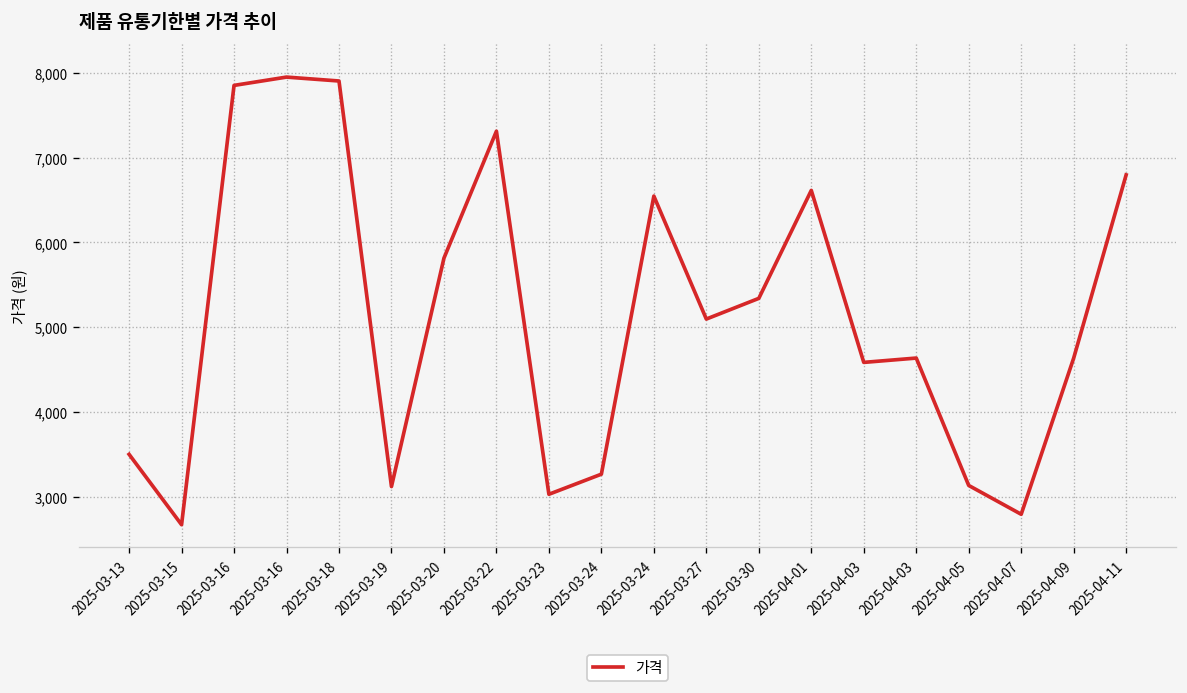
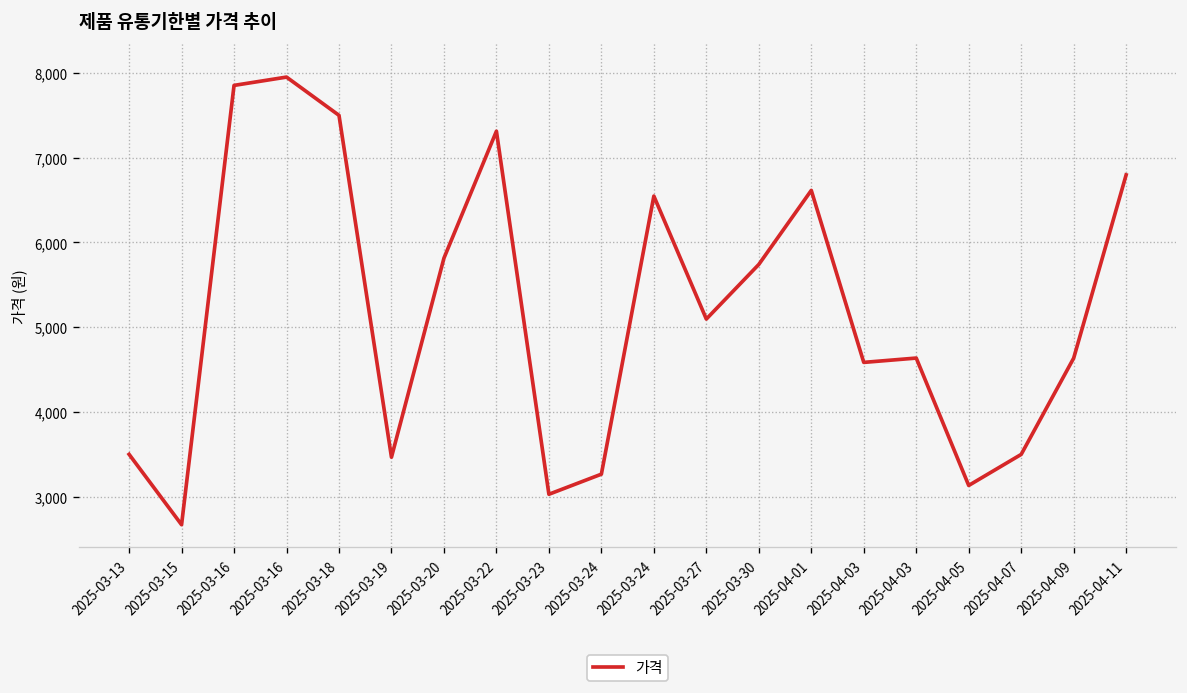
2025-03-18: 7,900 -> 7,500
2025-03-19: 3,100 -> 3,500
2025-03-30: 5,300 -> 5,700
2025-04-07: 2,800 -> 3,500
